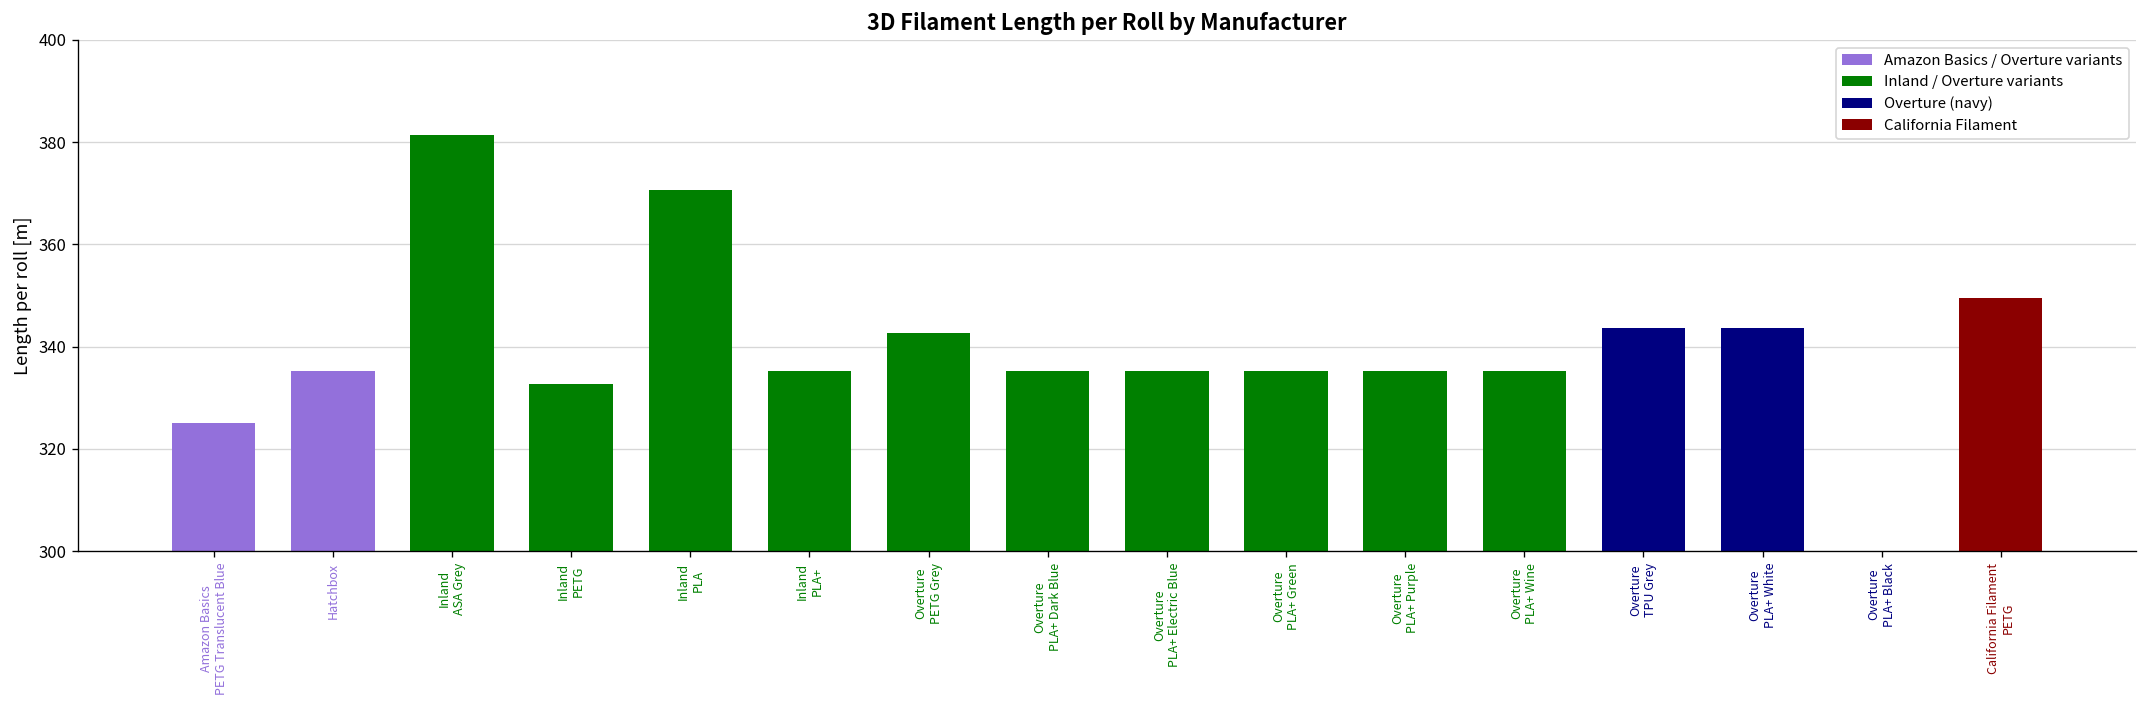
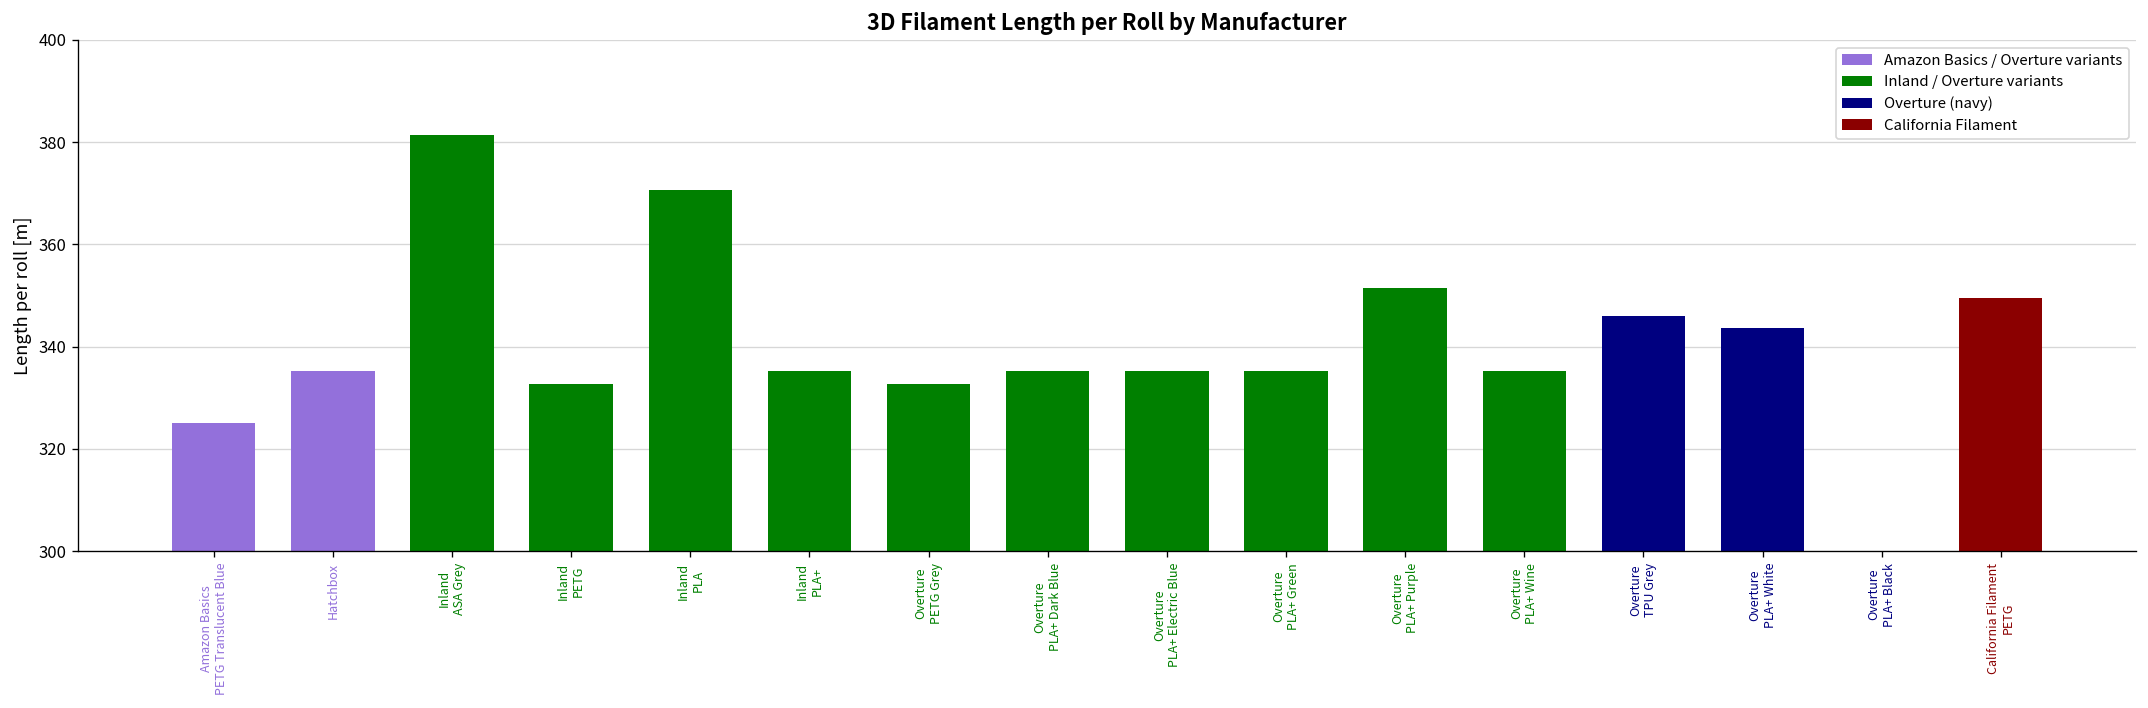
Overture PETG Grey: 343 -> 333
Overture PLA+ Purple: 335 -> 352
Overture TPU Grey: 344 -> 346
